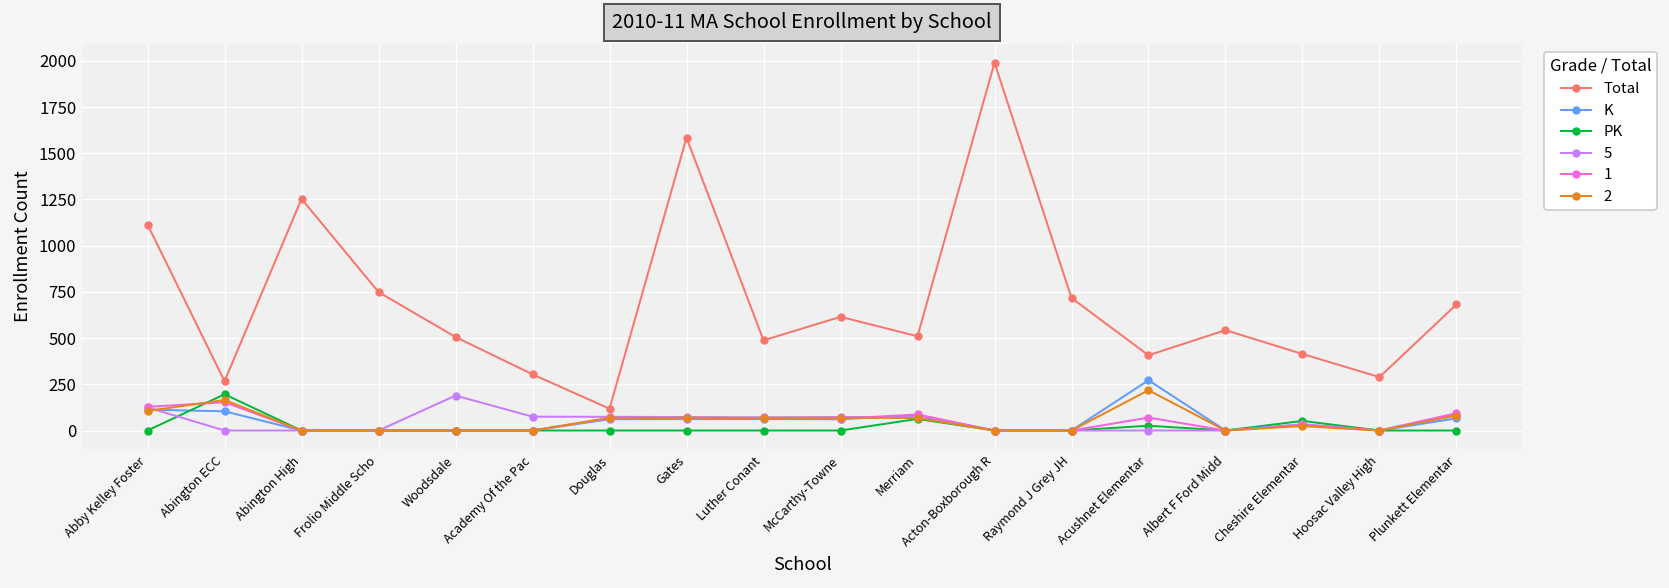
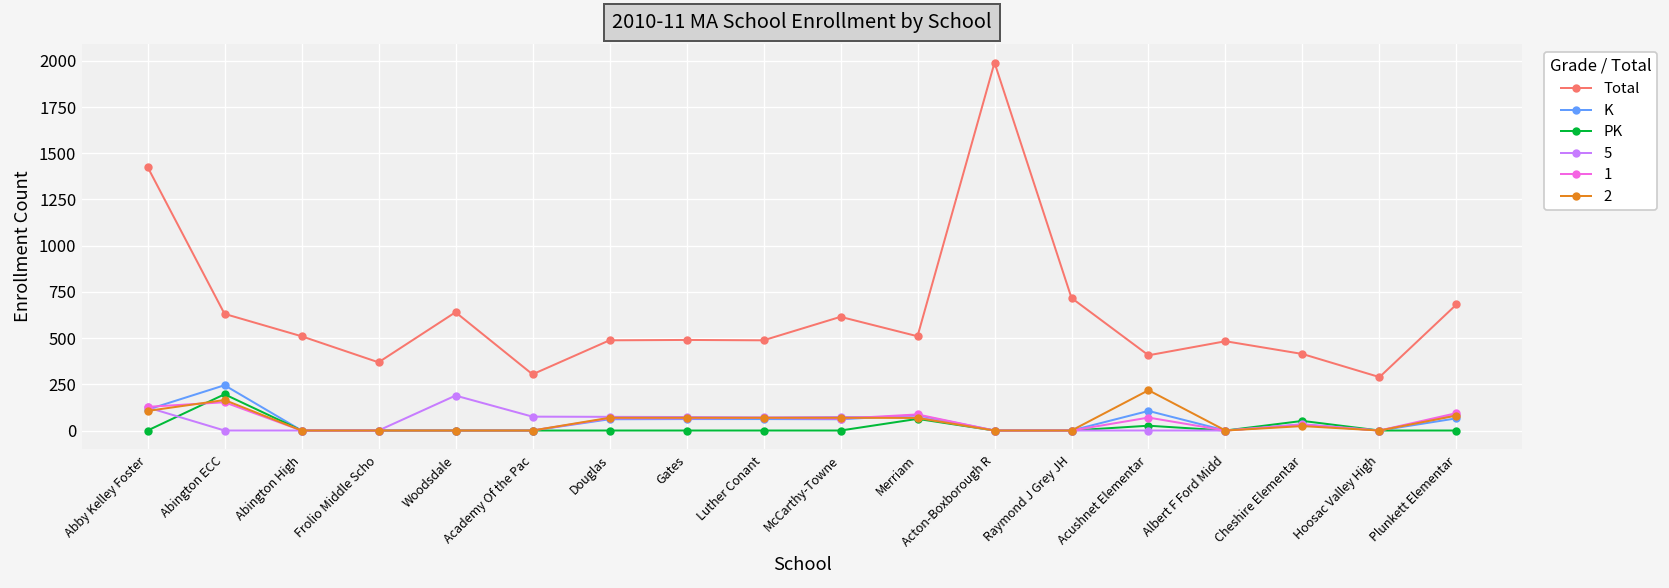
Total, Abby Kelley Foster: 1110 -> 1430
Total, Abington ECC: 270 -> 630
K, Abington ECC: 100 -> 250
Total, Abington High: 1250 -> 510
Total, Frolio Middle Scho: 750 -> 370
Total, Woodsdale: 510 -> 640
Total, Douglas: 120 -> 490
Total, Gates: 1580 -> 490
K, Acushnet Elementar: 270 -> 110
Total, Albert F Ford Midd: 540 -> 480
